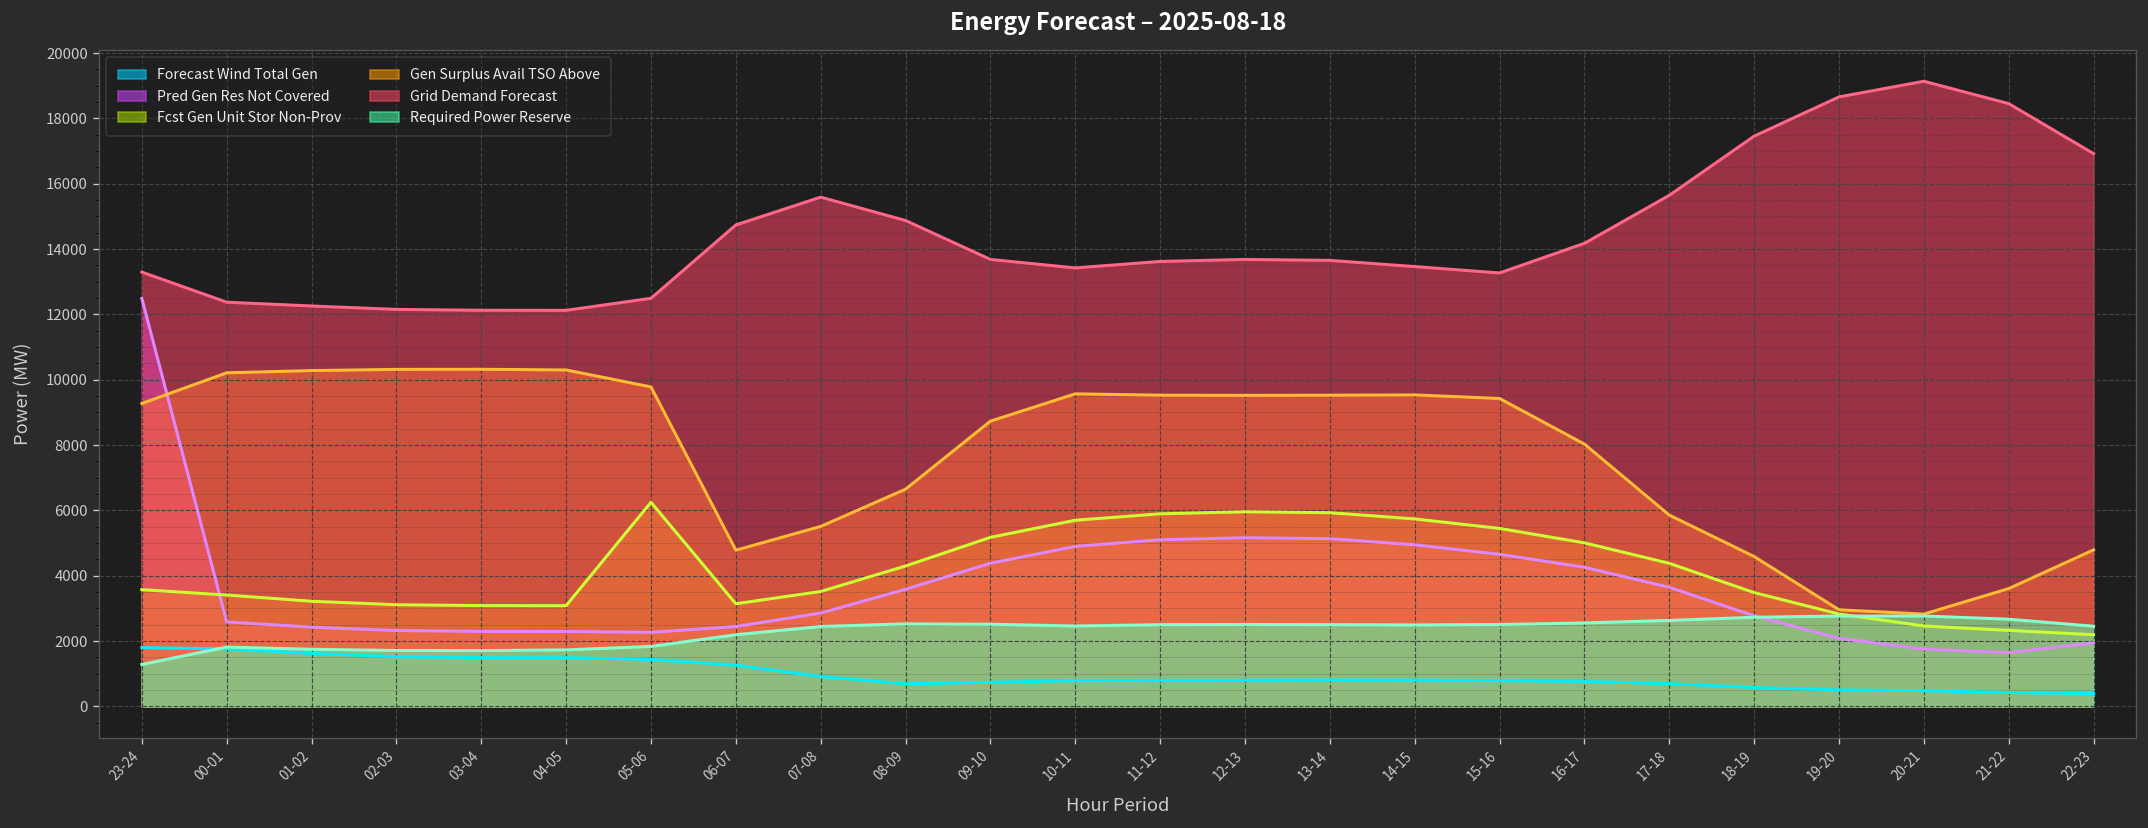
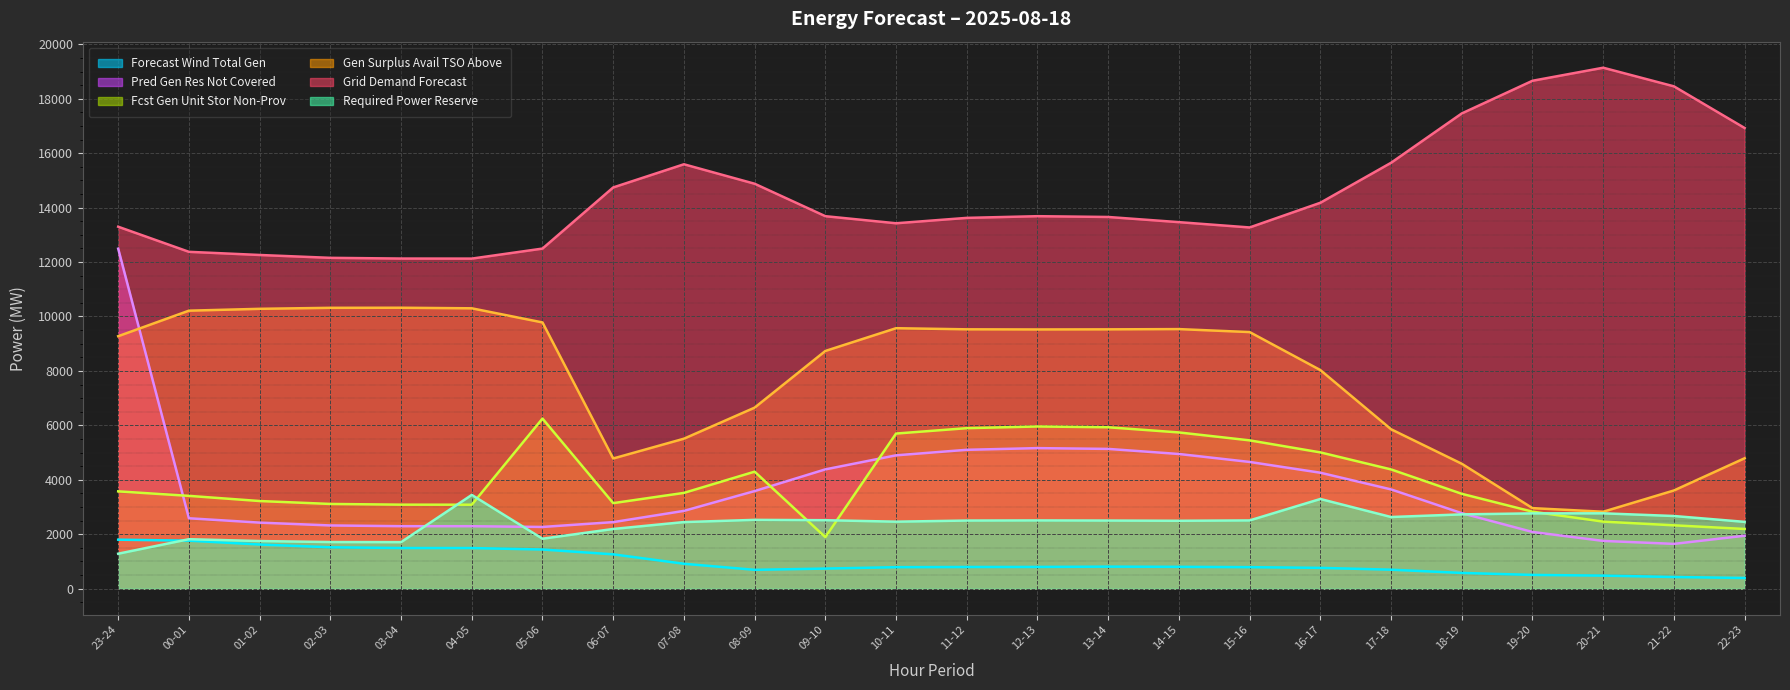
Required Power Reserve, 04-05: 1700 -> 3400
Fcst Gen Unit Stor Non-Prov, 09-10: 5200 -> 1900
Required Power Reserve, 16-17: 2600 -> 3300
